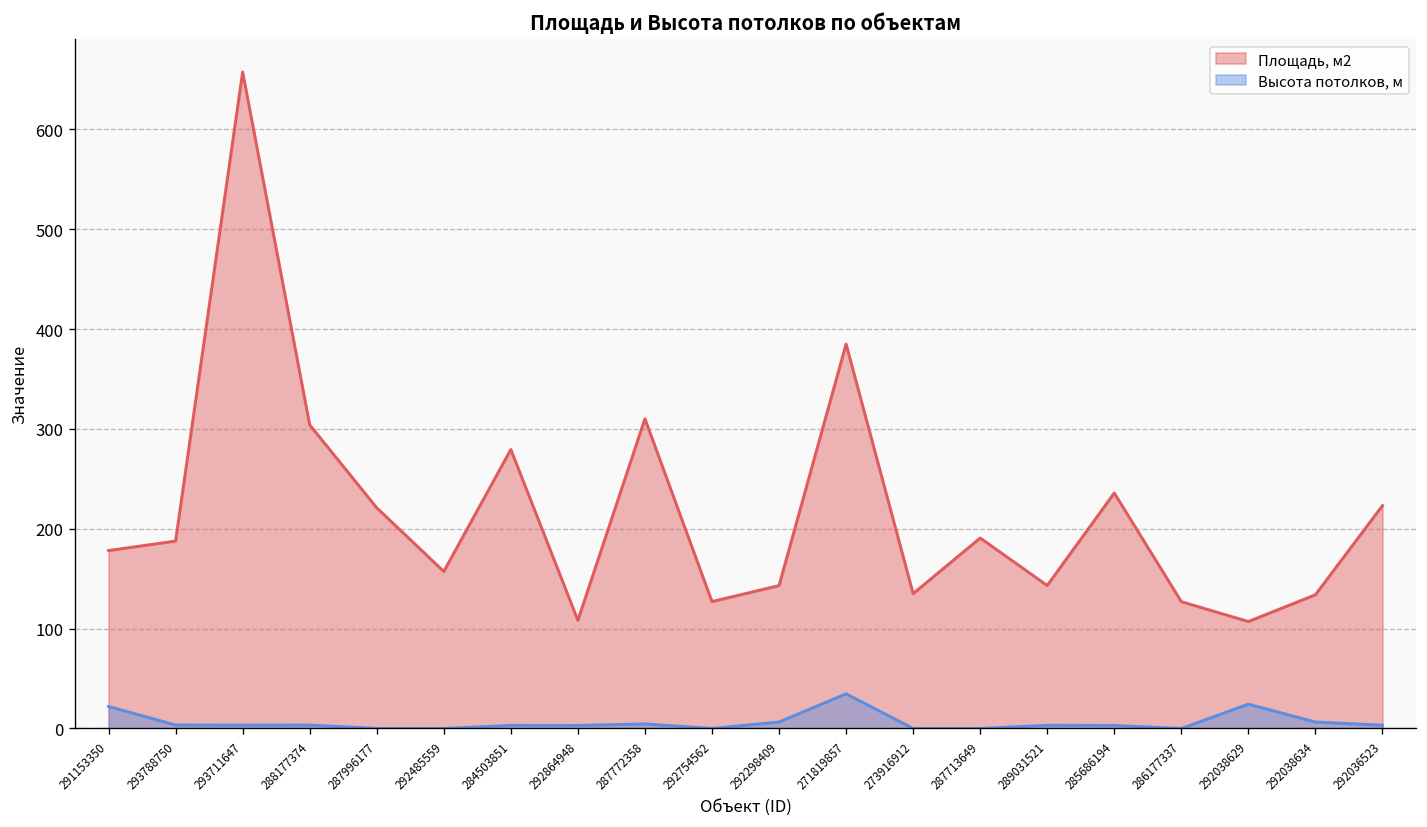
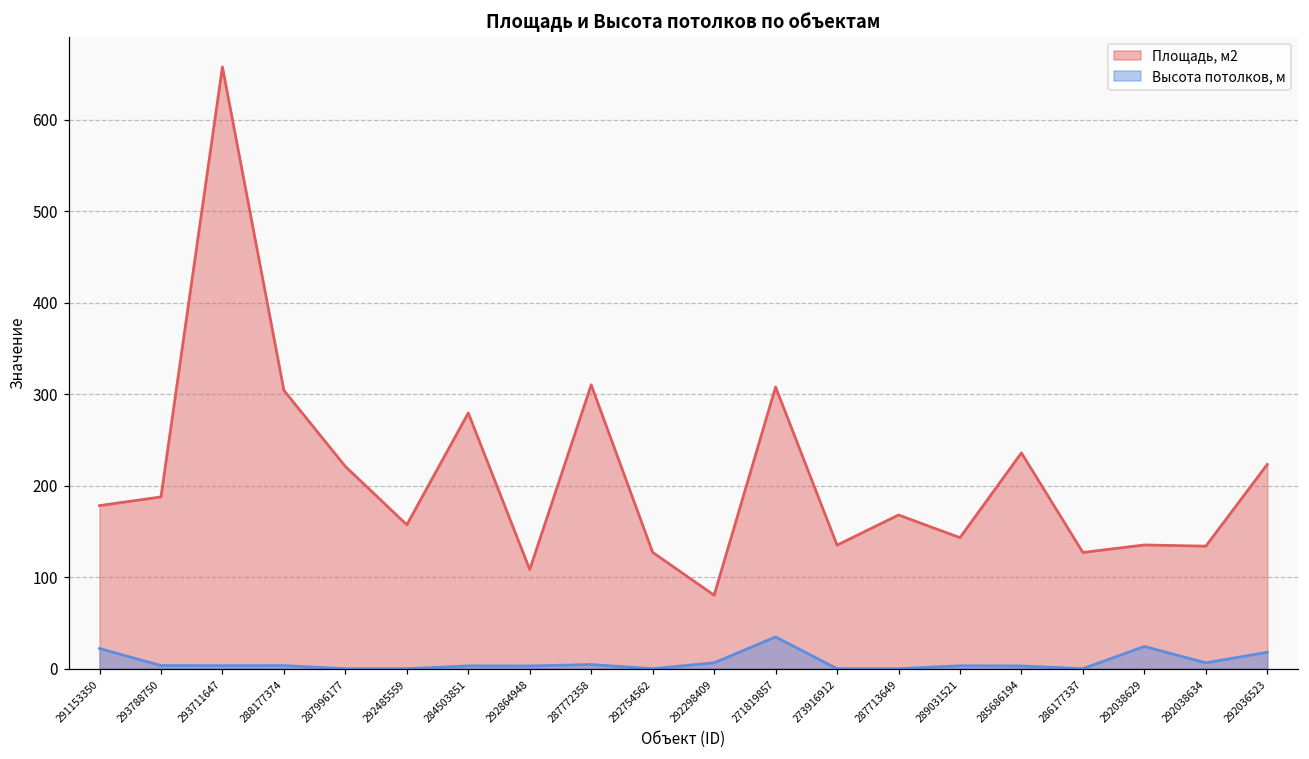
Площадь, м2, 292298409: 140 -> 80
Площадь, м2, 271819857: 390 -> 310
Площадь, м2, 287713649: 190 -> 170
Площадь, м2, 292038629: 110 -> 140
Высота потолков, м, 292036523: 0 -> 20
